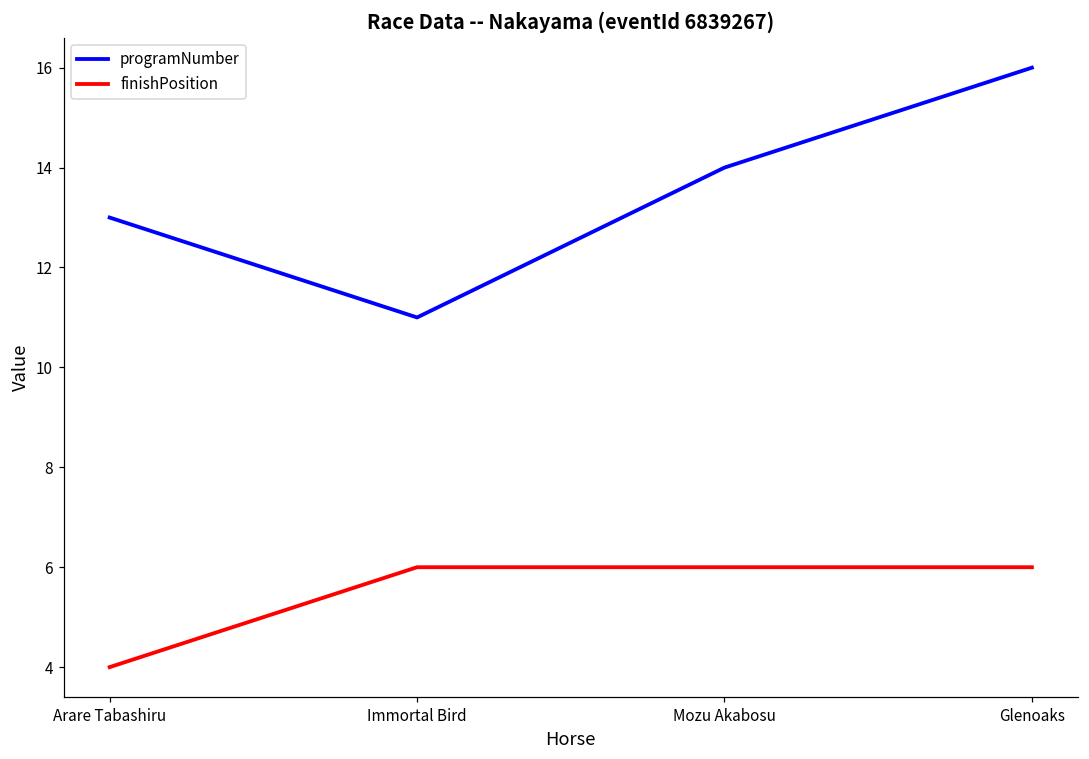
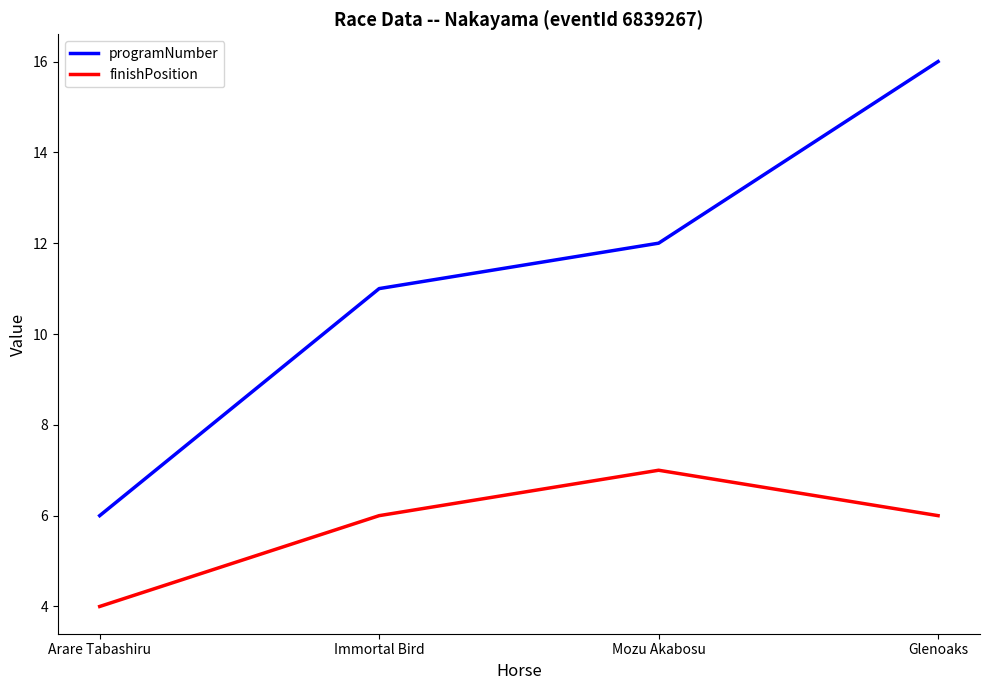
programNumber, Arare Tabashiru: 13 -> 6
programNumber, Mozu Akabosu: 14 -> 12
finishPosition, Mozu Akabosu: 6 -> 7
